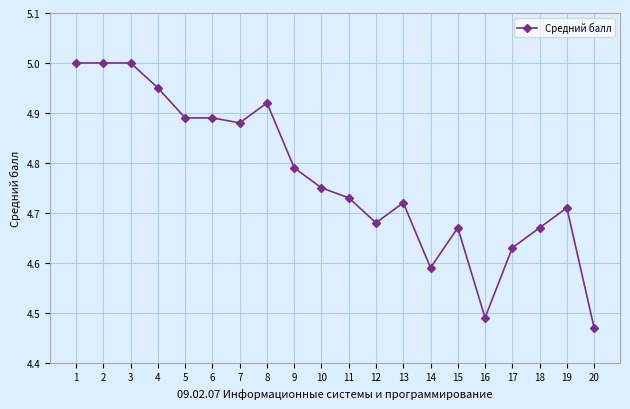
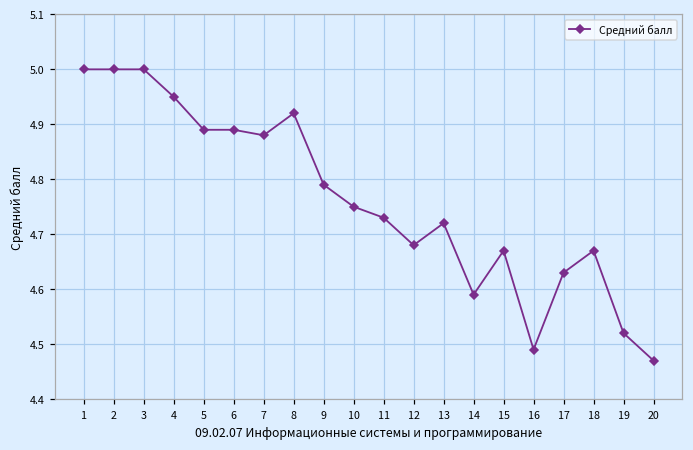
19: 4.71 -> 4.52
